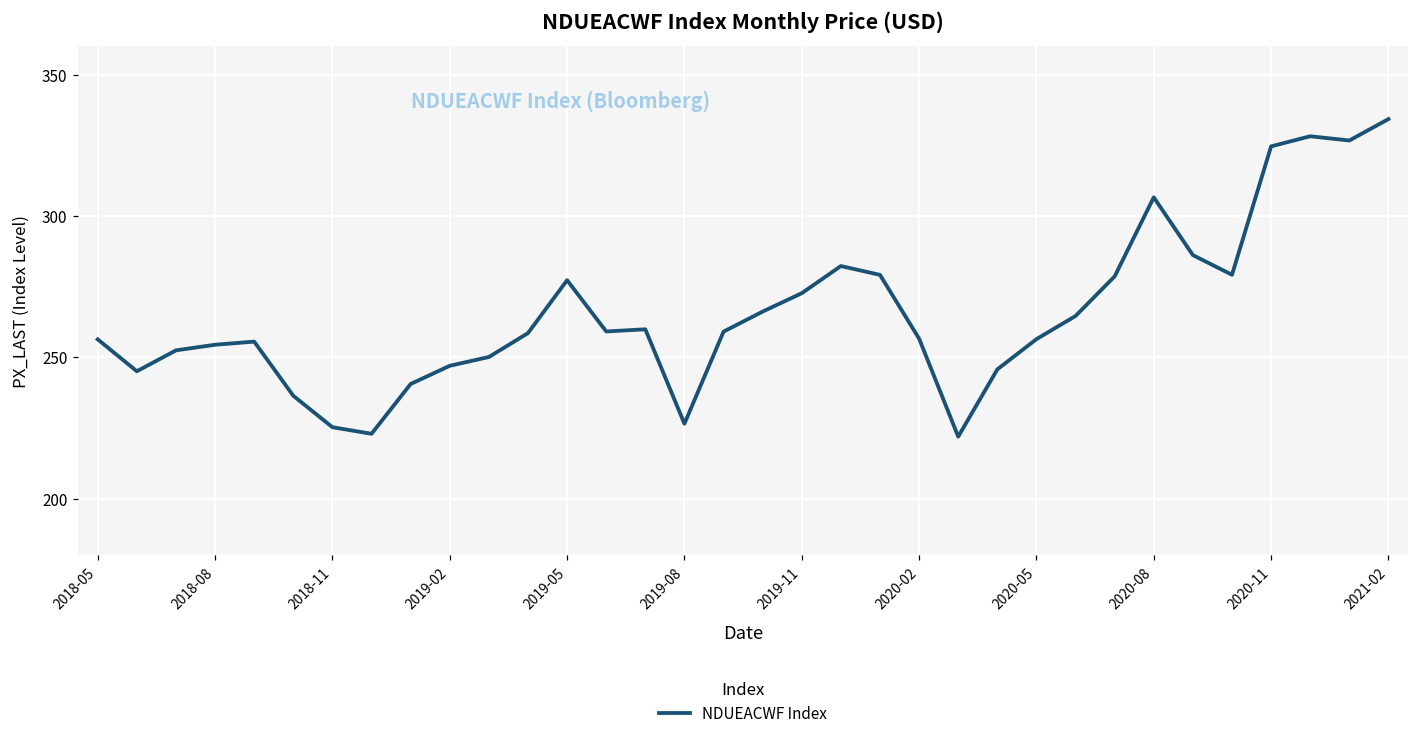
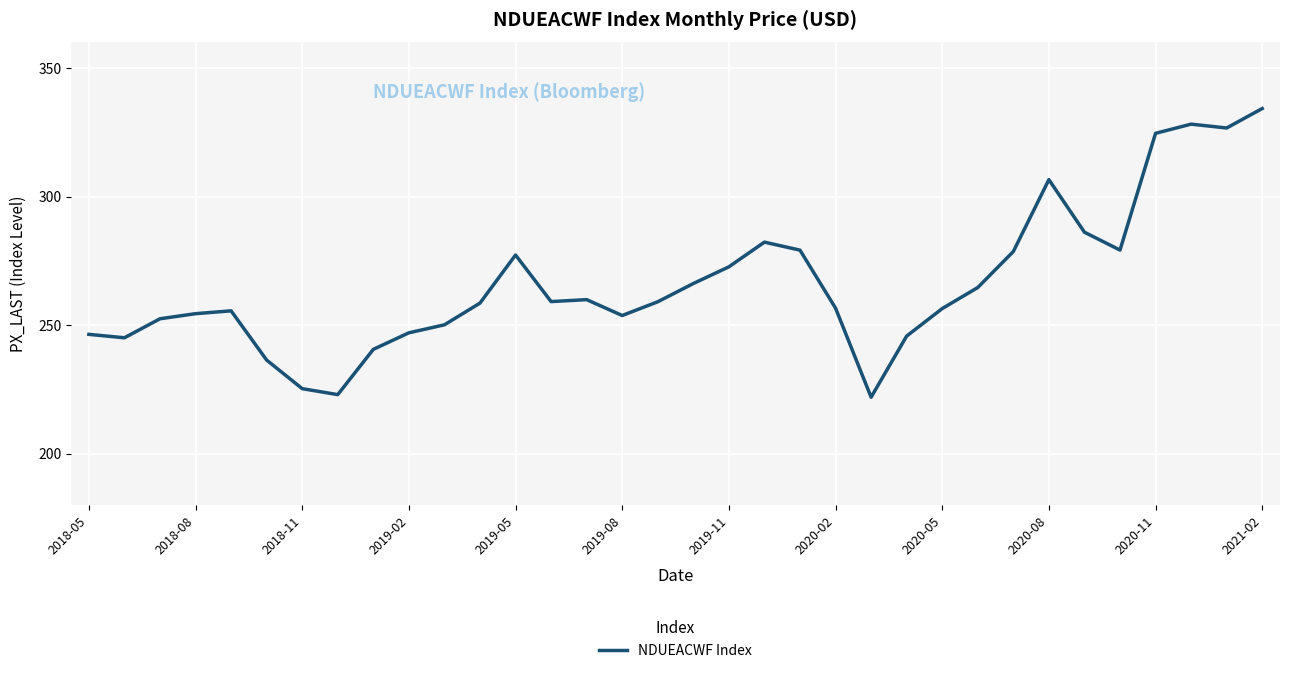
2018-05: 256 -> 246
2019-08: 227 -> 254
